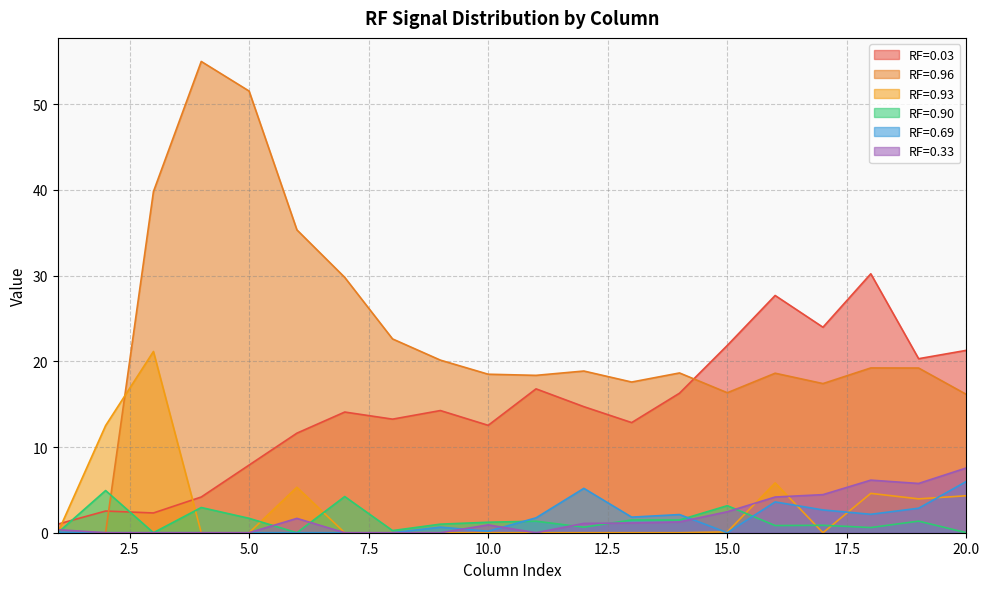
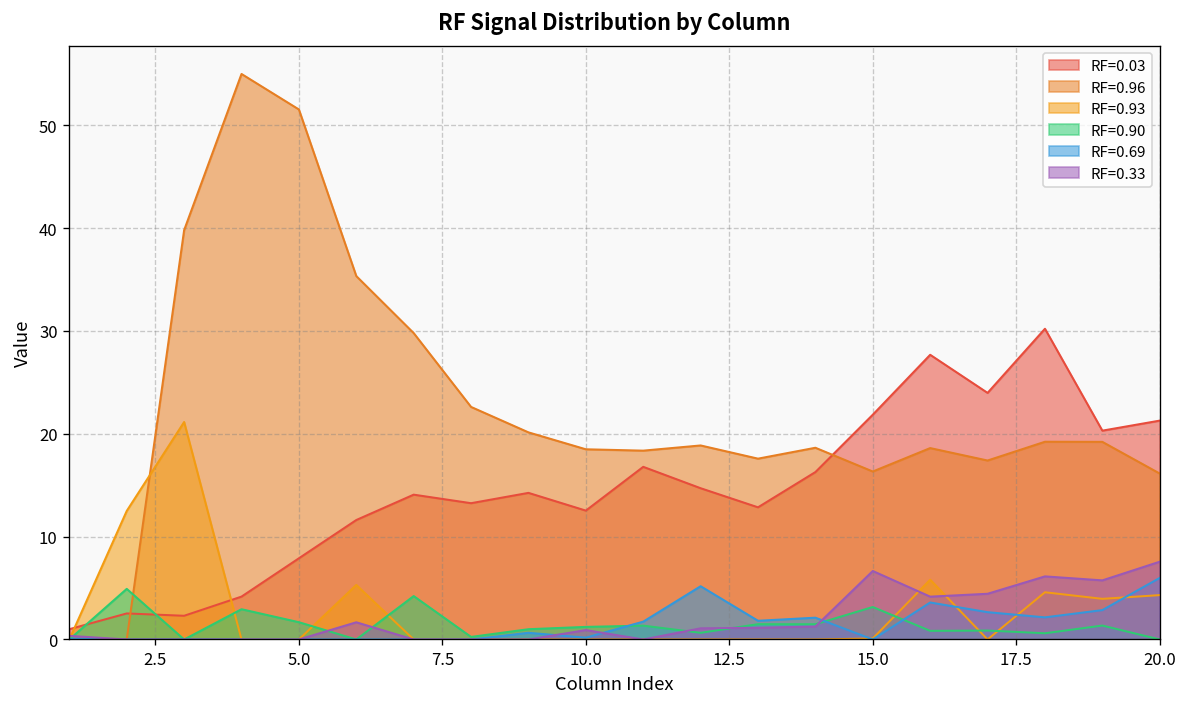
RF=0.33, 15.0: 2 -> 7
